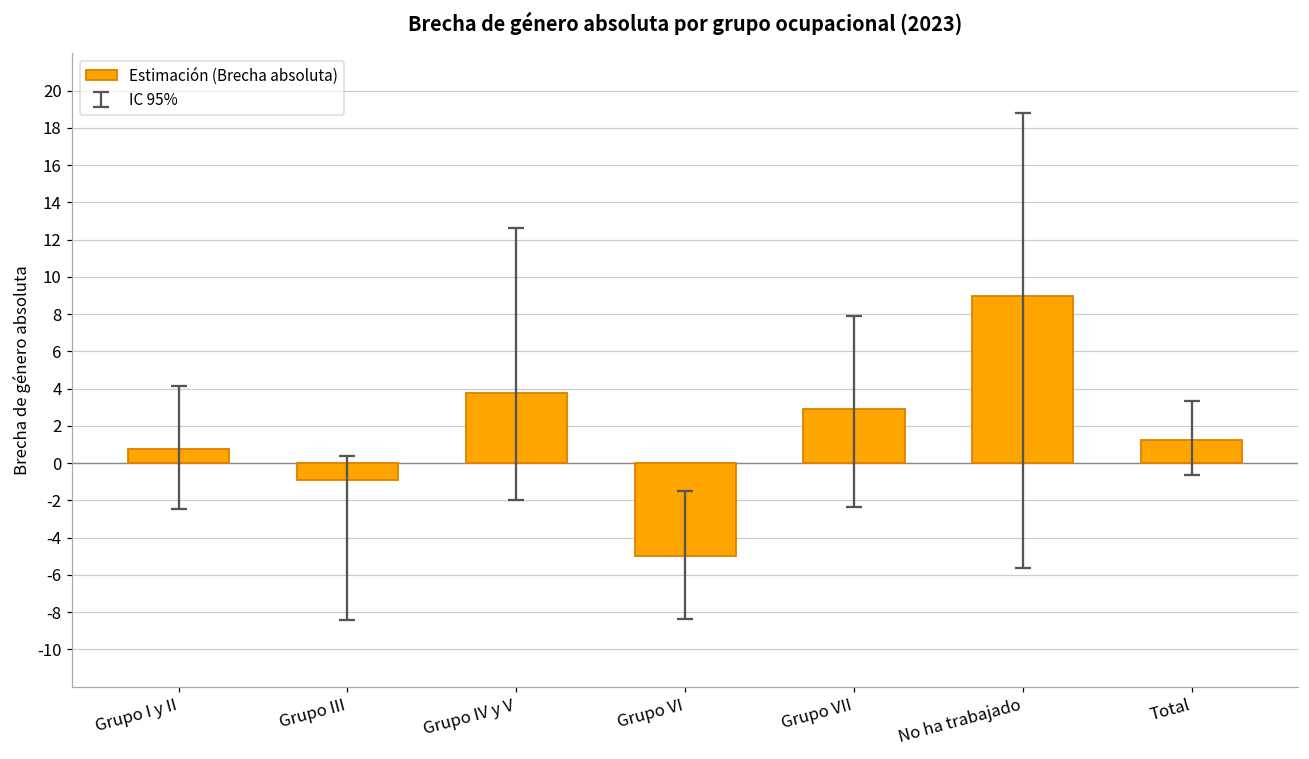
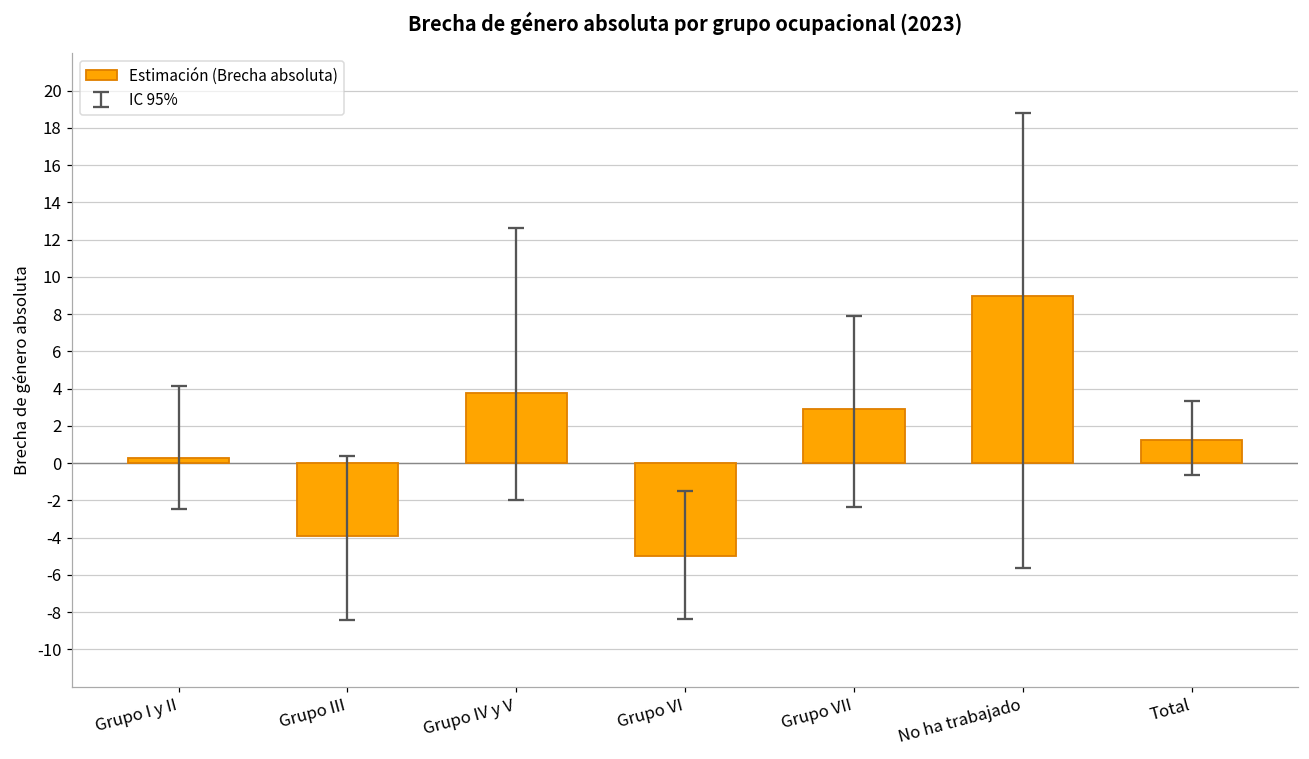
Estimación (Brecha absoluta), Grupo I y II: 0.8 -> 0.3
Estimación (Brecha absoluta), Grupo III: -0.9 -> -3.9
